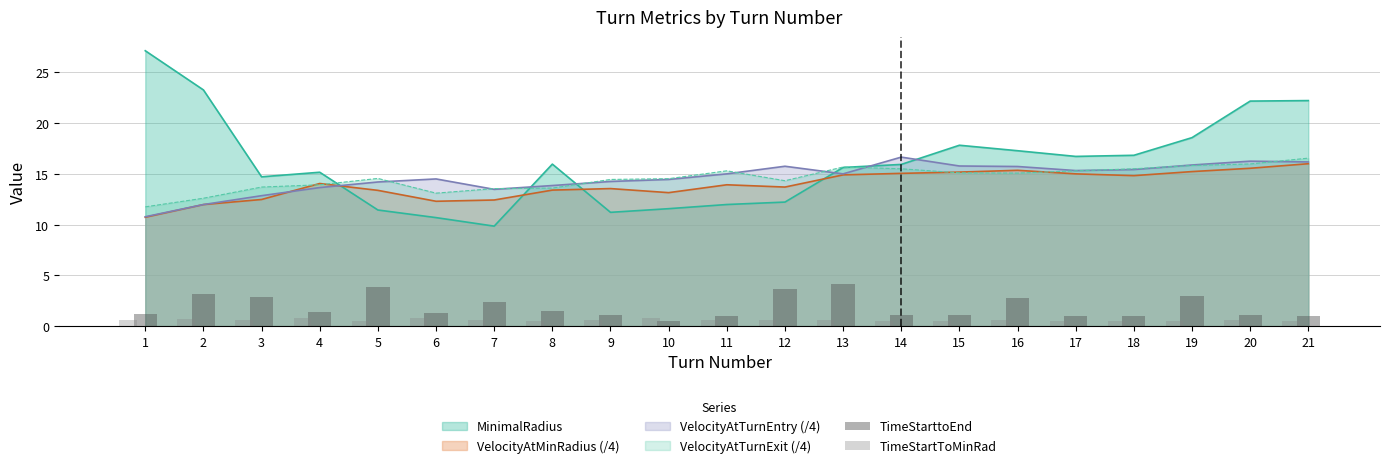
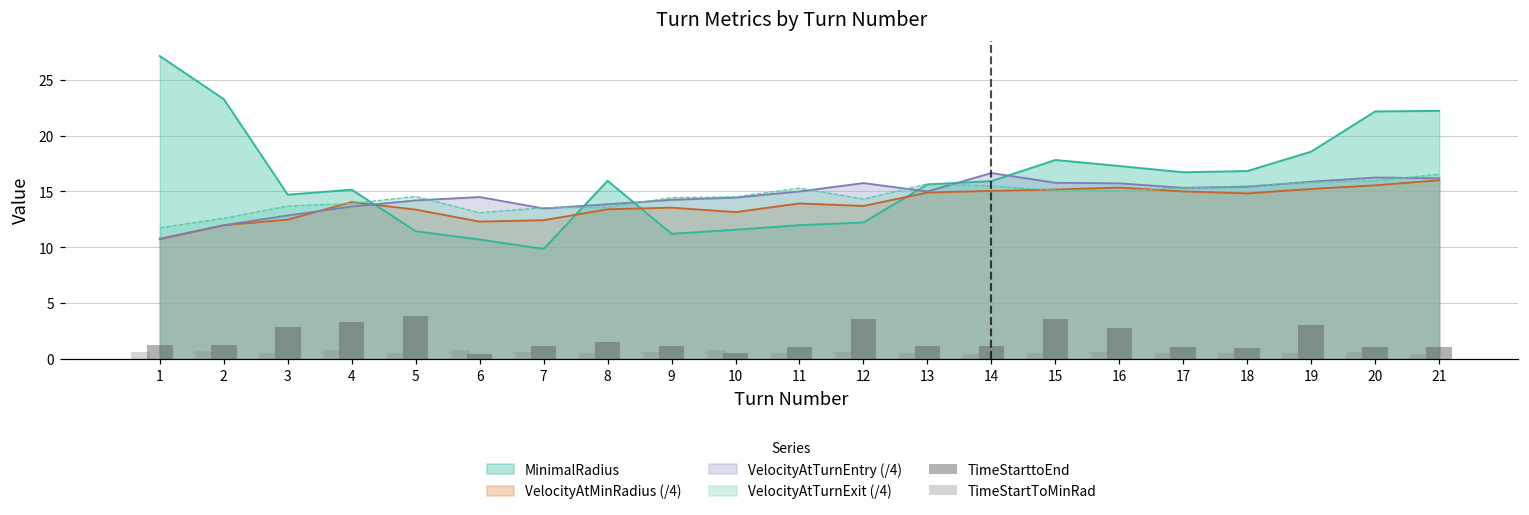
TimeStarttoEnd, 2: 3.1 -> 1.2
TimeStarttoEnd, 4: 1.4 -> 3.3
TimeStarttoEnd, 6: 1.3 -> 0.4
TimeStarttoEnd, 7: 2.4 -> 1.2
TimeStarttoEnd, 13: 4.1 -> 1.2
TimeStarttoEnd, 15: 1.1 -> 3.6
